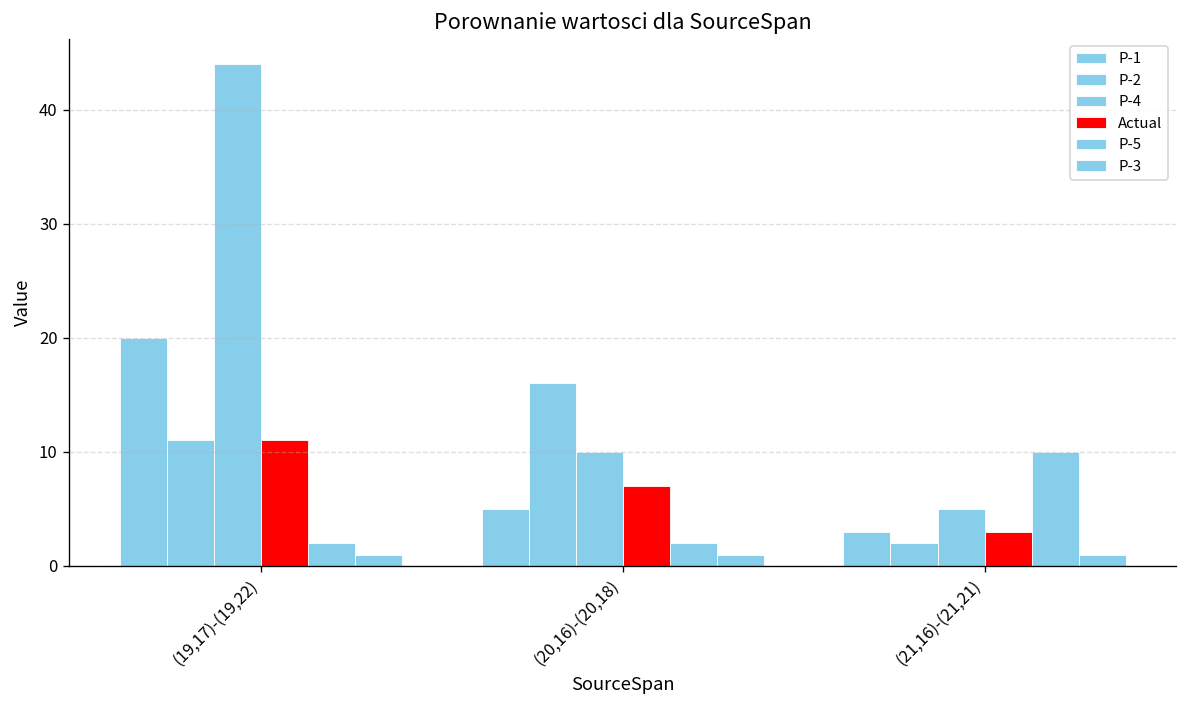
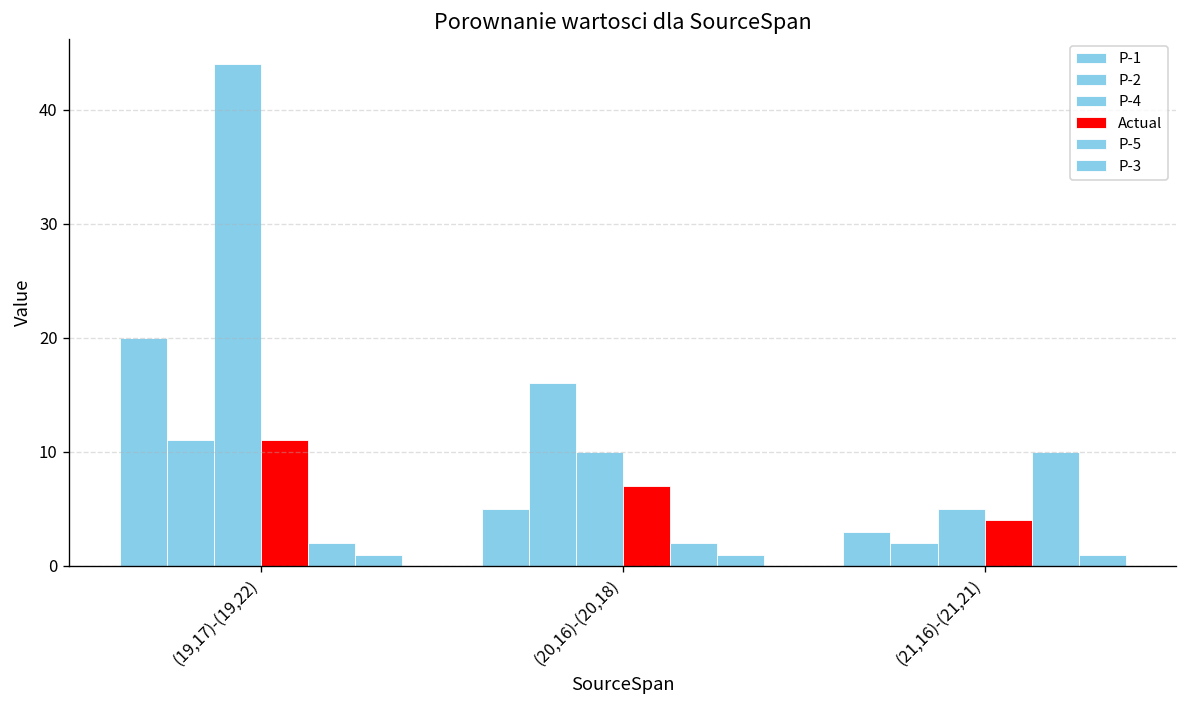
Actual, (21,16)-(21,21): 3 -> 4
